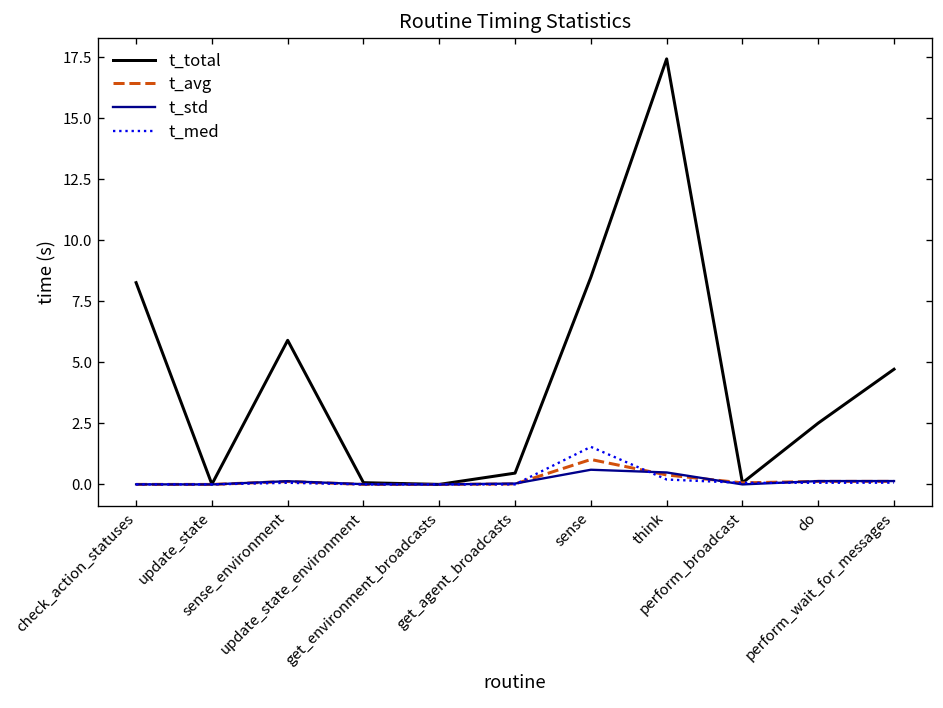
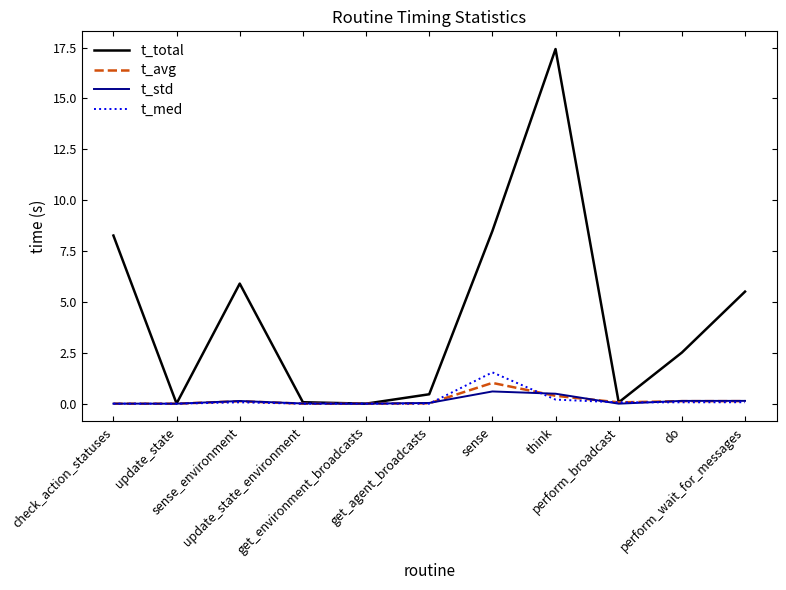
t_total, perform_wait_for_messages: 4.7 -> 5.5
